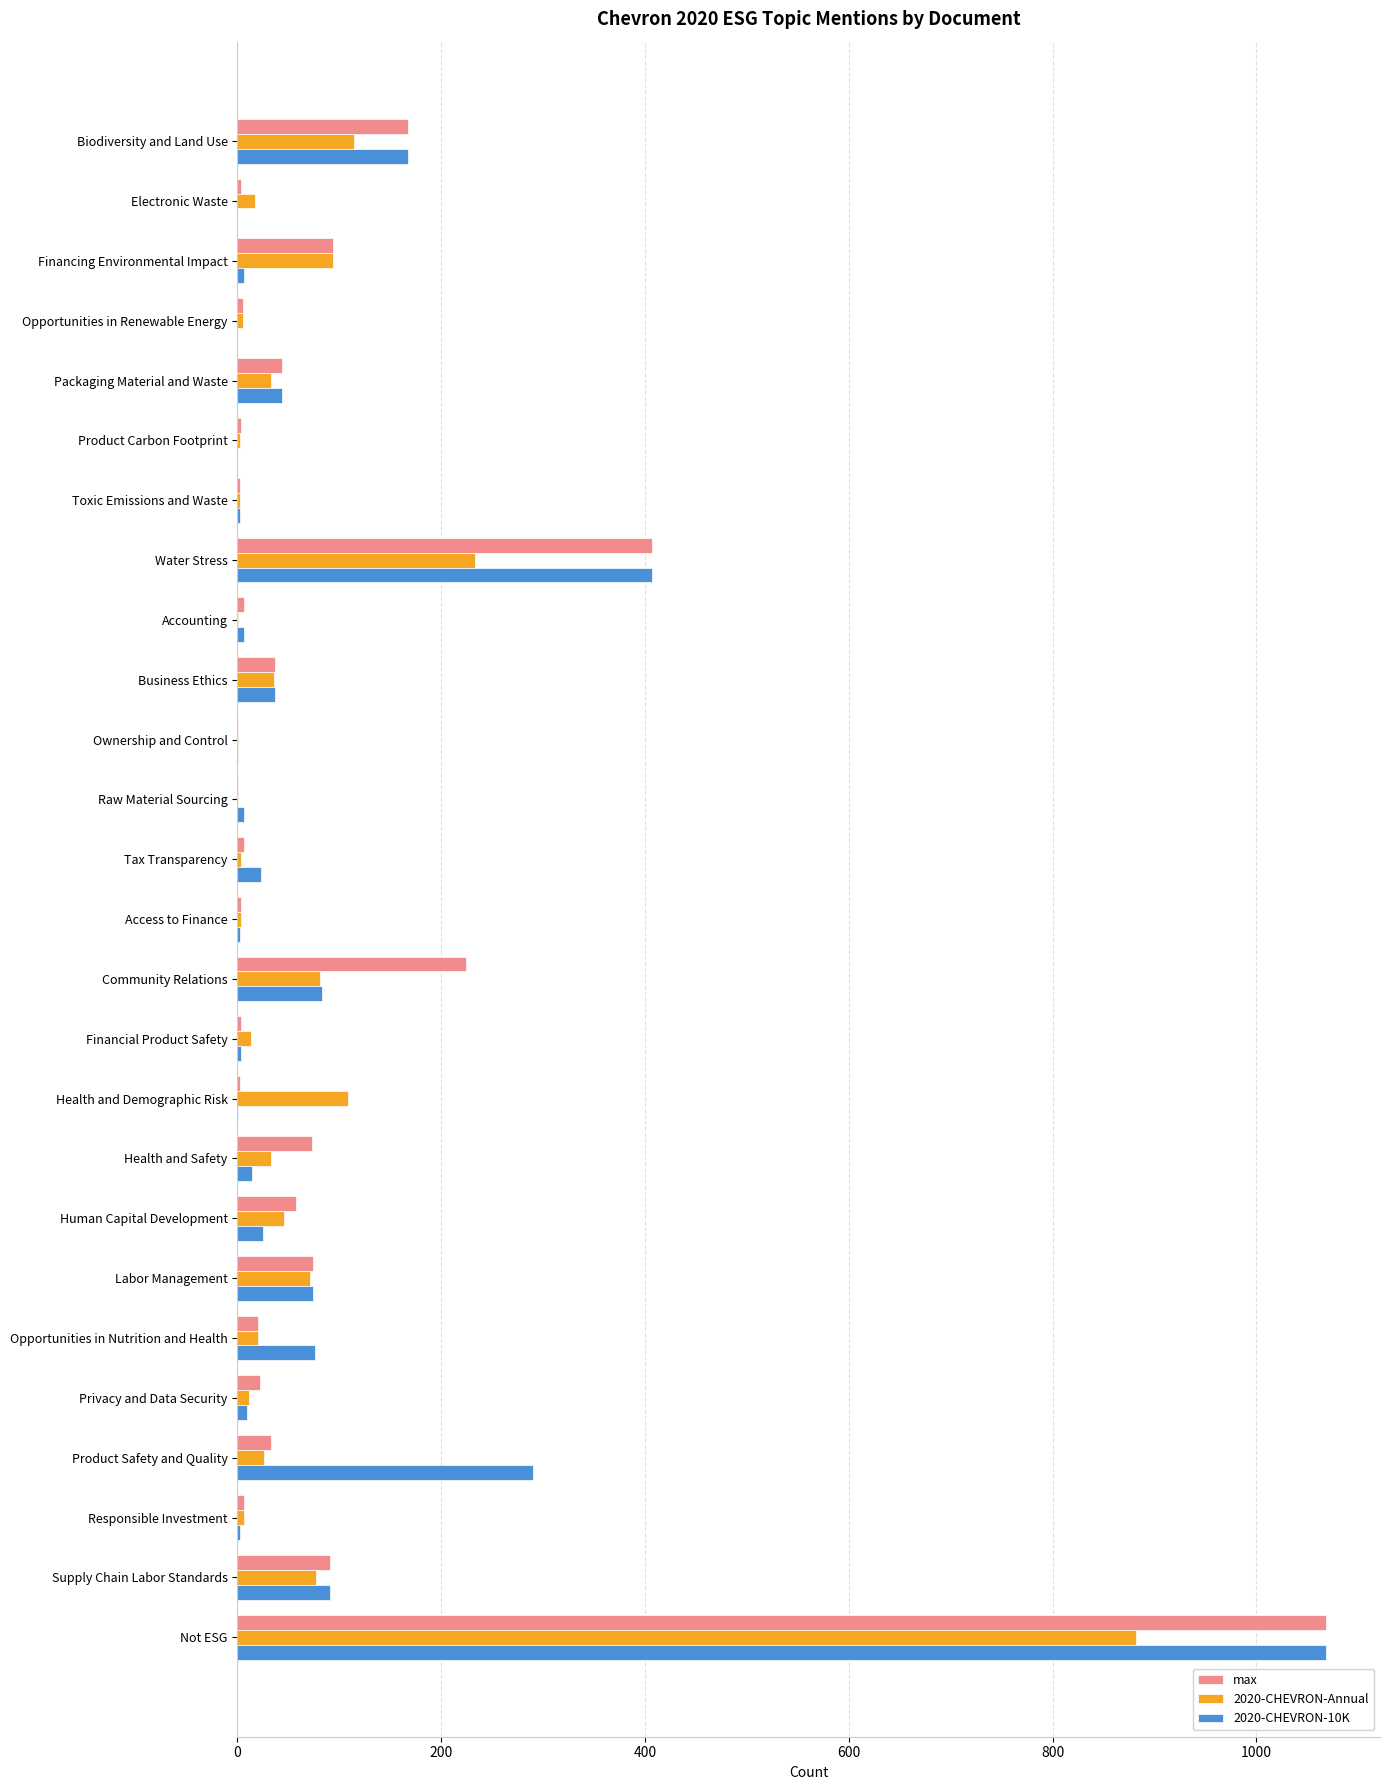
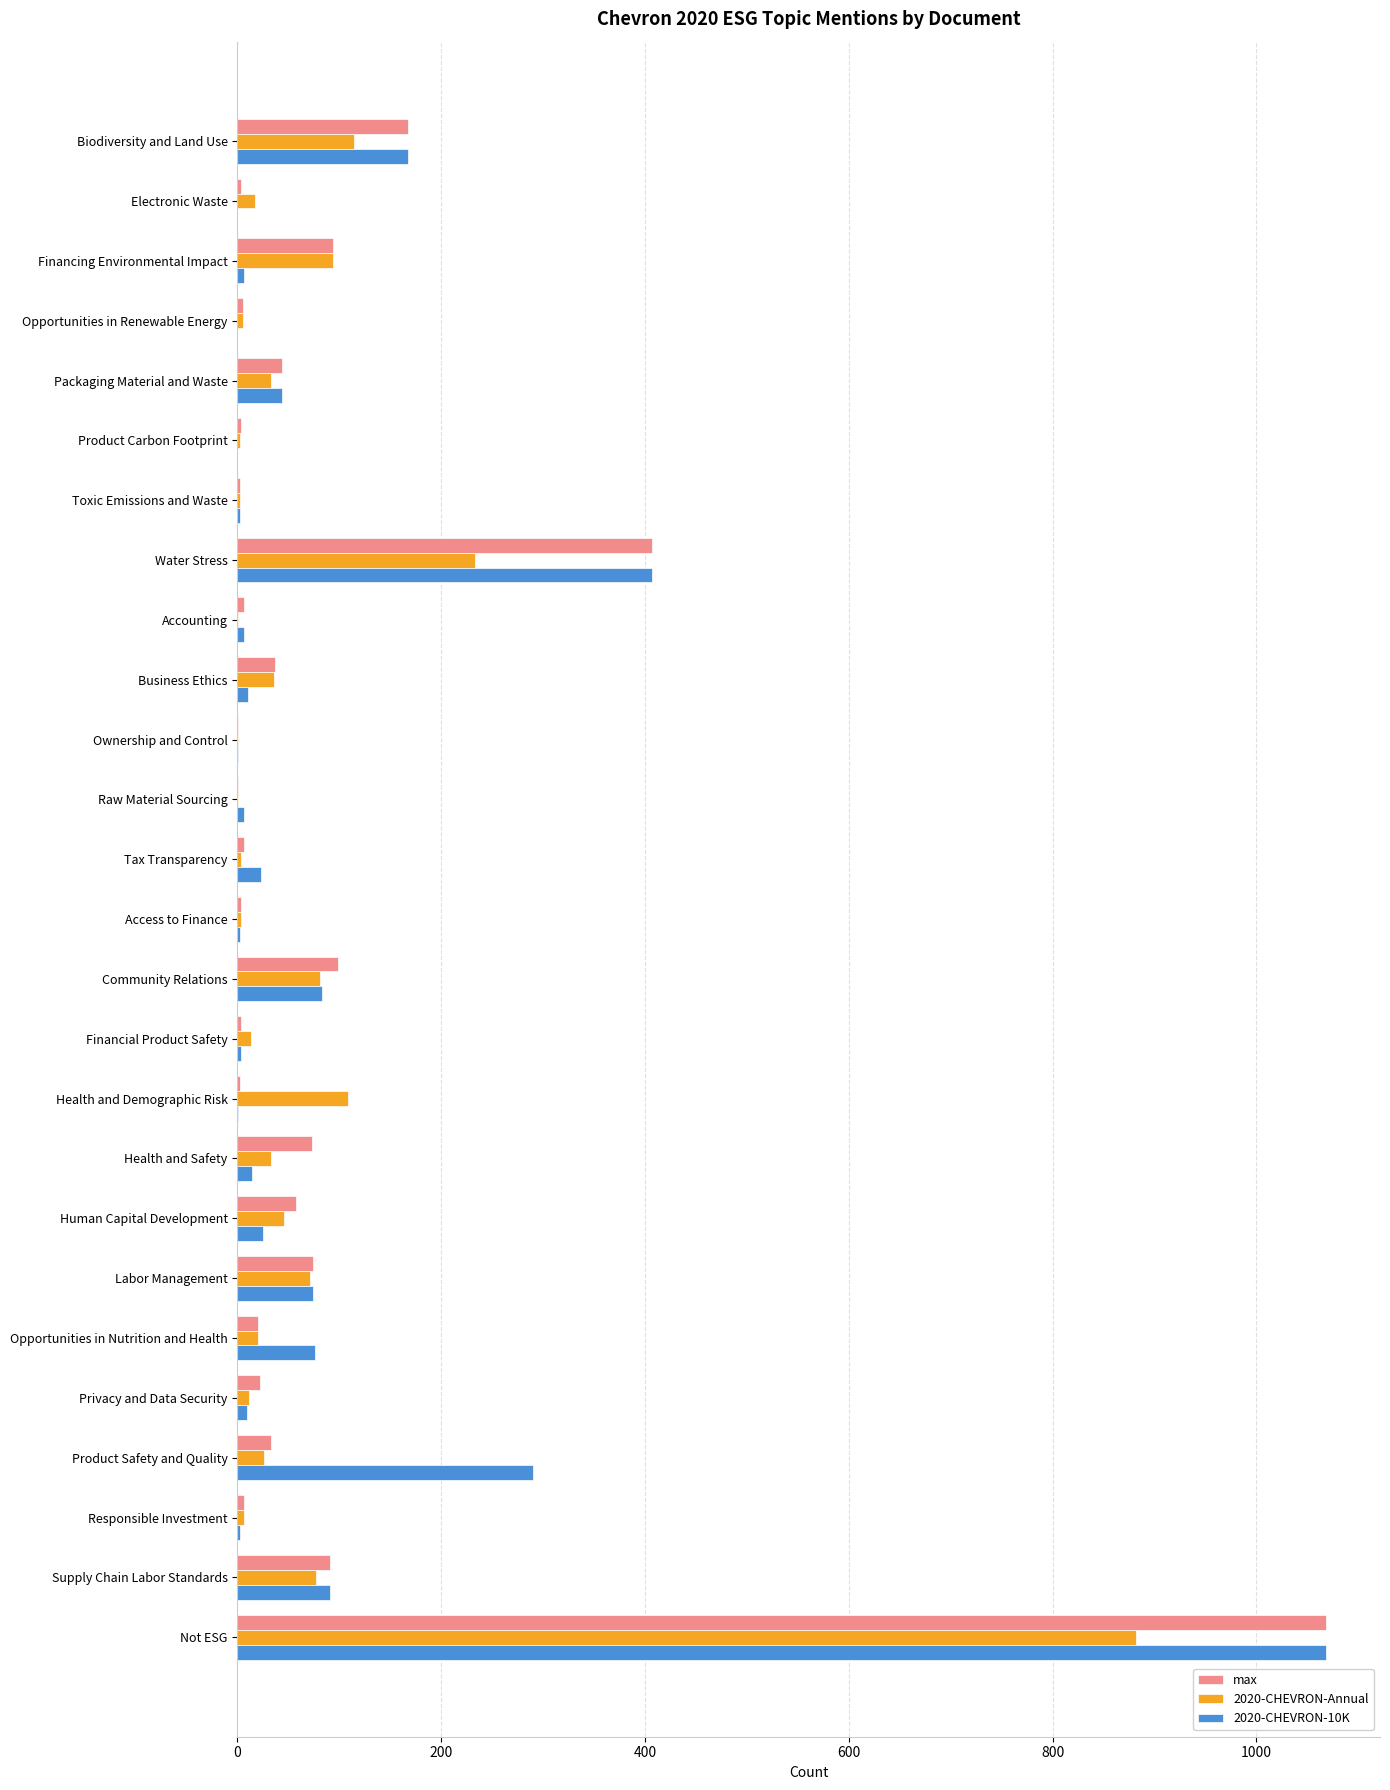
2020-CHEVRON-10K, Business Ethics: 37 -> 10
max, Community Relations: 224 -> 99
